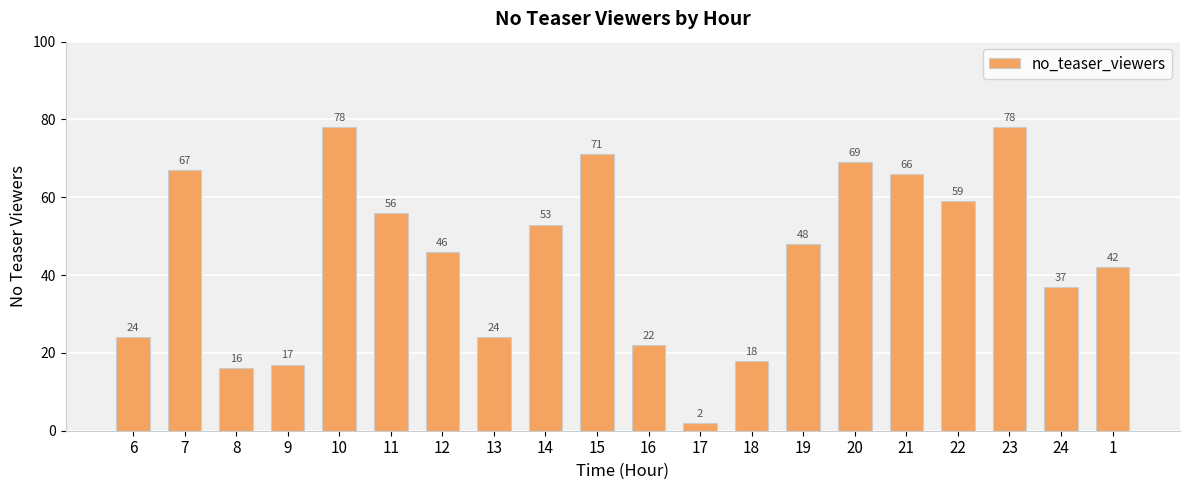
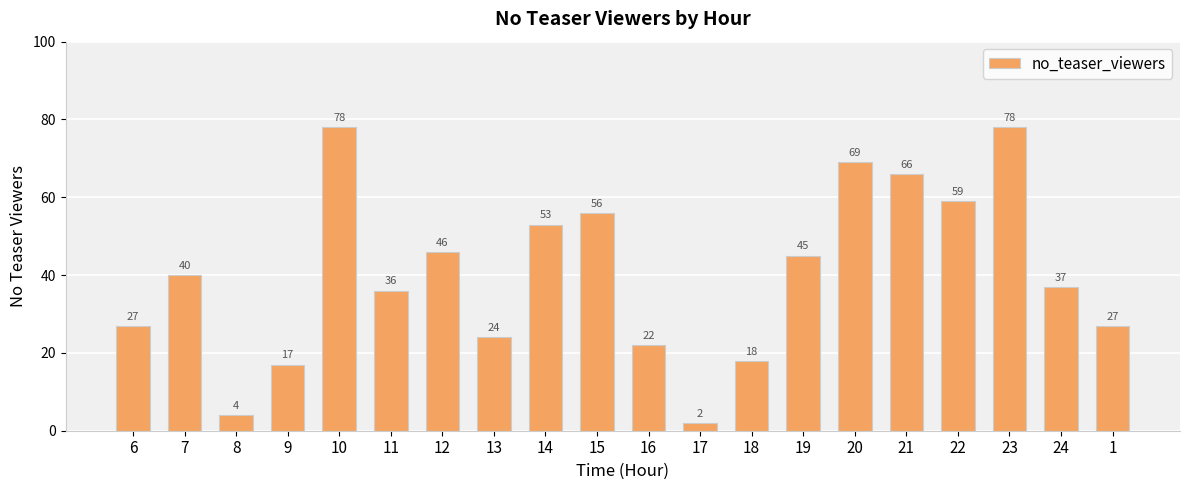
6: 24 -> 27
7: 67 -> 40
8: 16 -> 4
11: 56 -> 36
15: 71 -> 56
19: 48 -> 45
1: 42 -> 27
